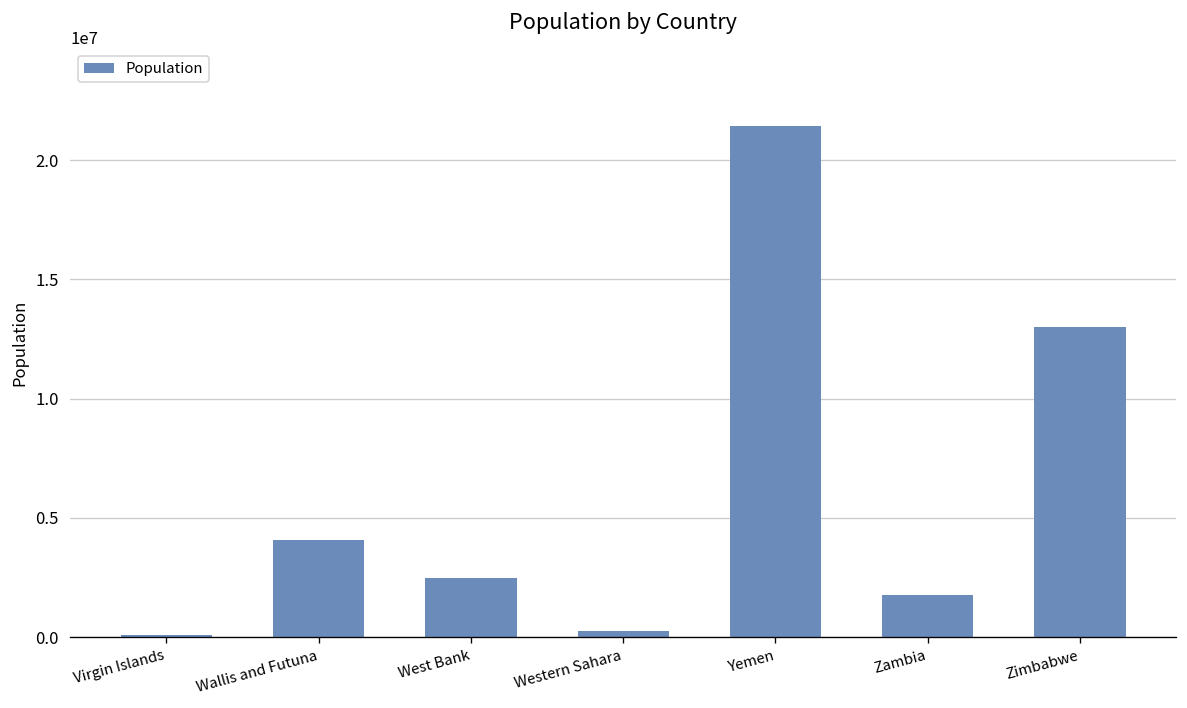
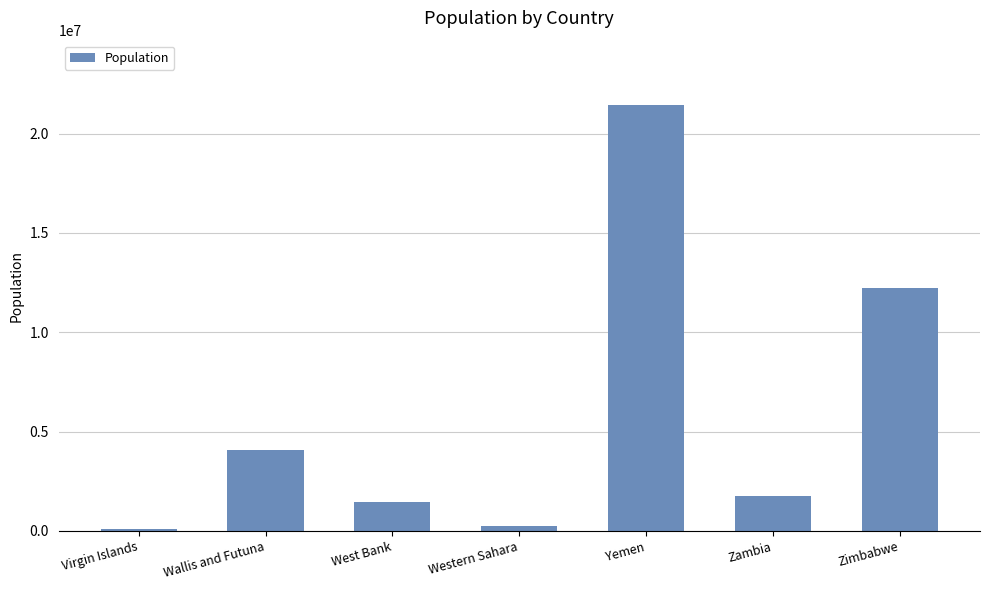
West Bank: 2500000 -> 1500000
Zimbabwe: 13000000 -> 12200000
